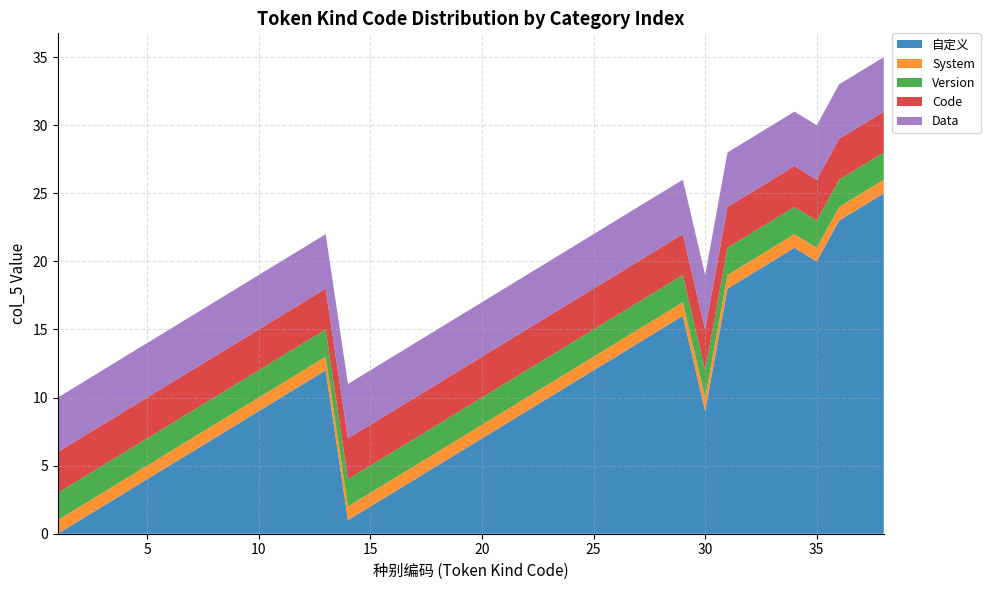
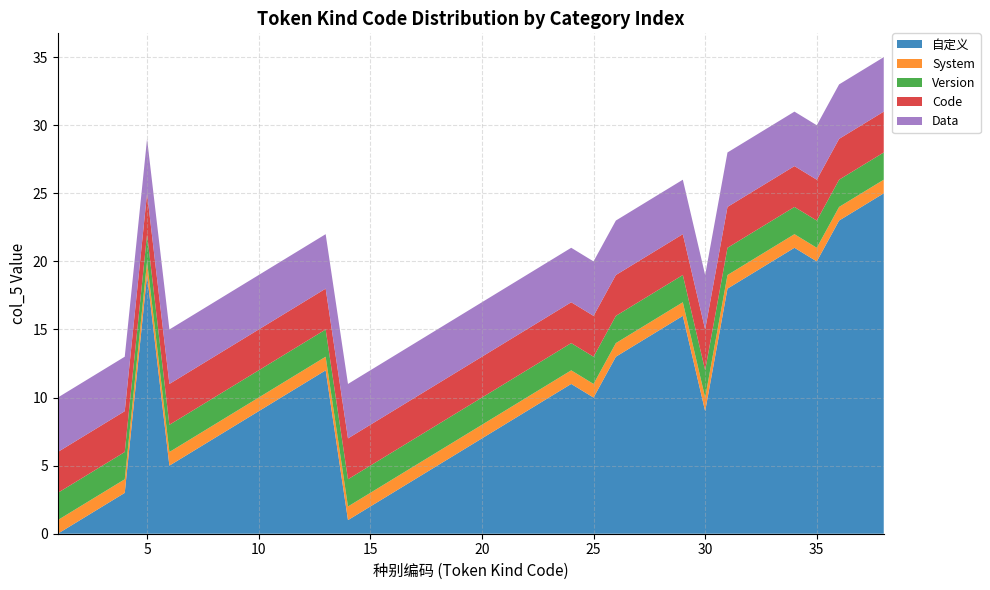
自定义, 5: 4 -> 19
自定义, 25: 12 -> 10
